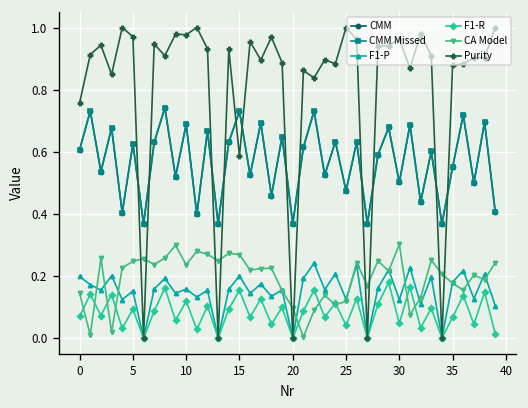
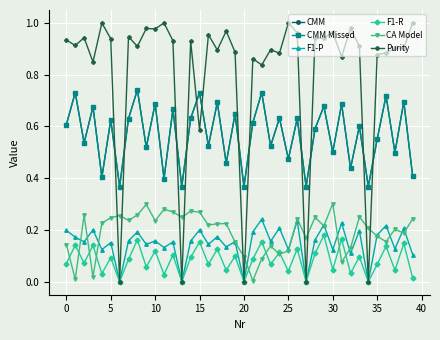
Purity, 0: 0.76 -> 0.93
Purity, 5: 0.97 -> 0.94
